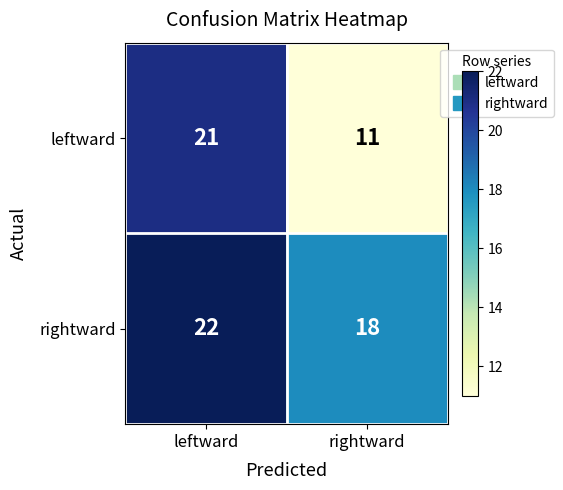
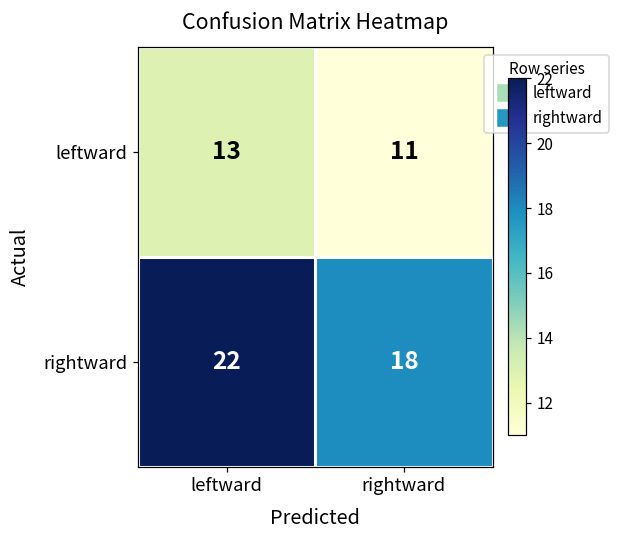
leftward, leftward: 21 -> 13
